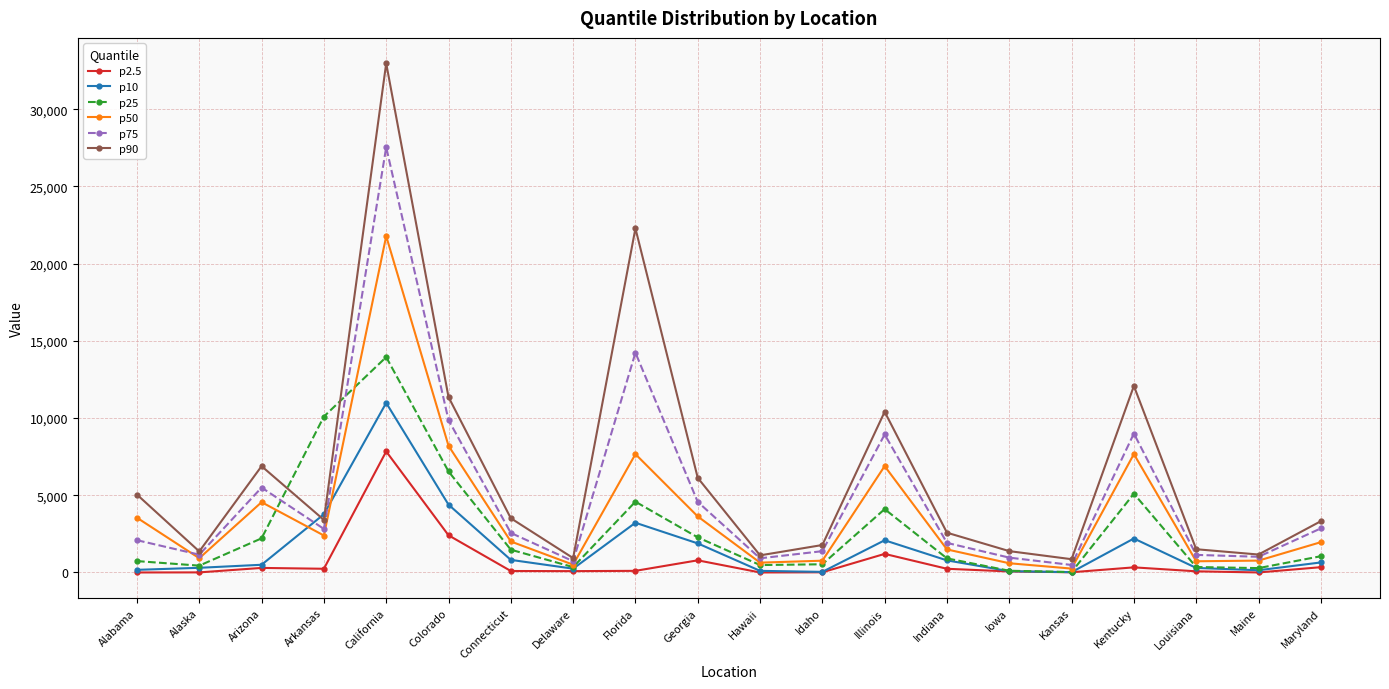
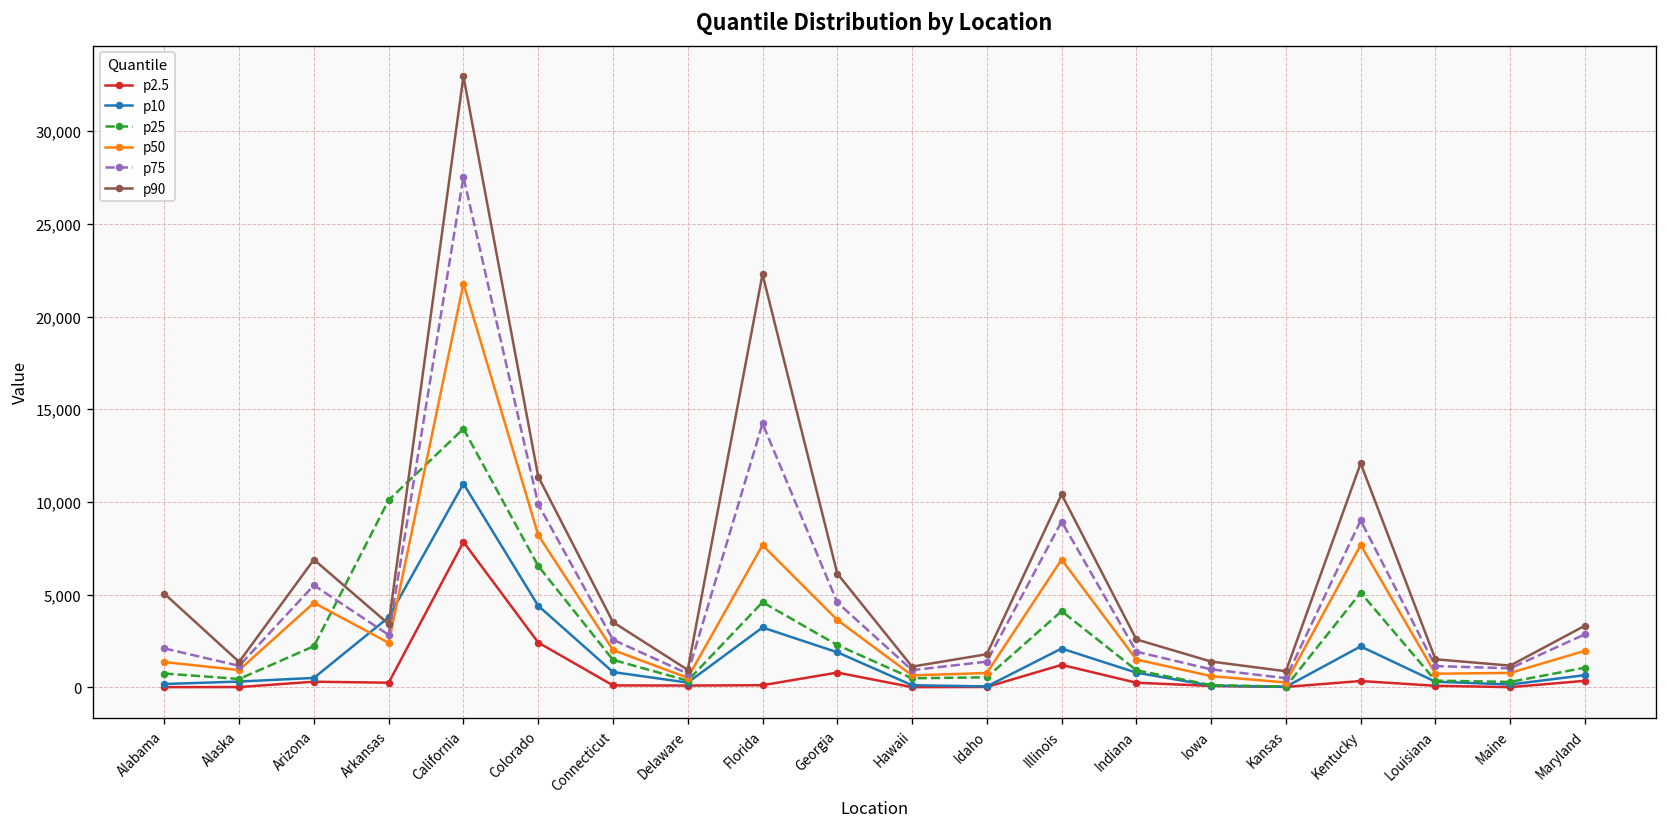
p50, Alabama: 3,500 -> 1,400
